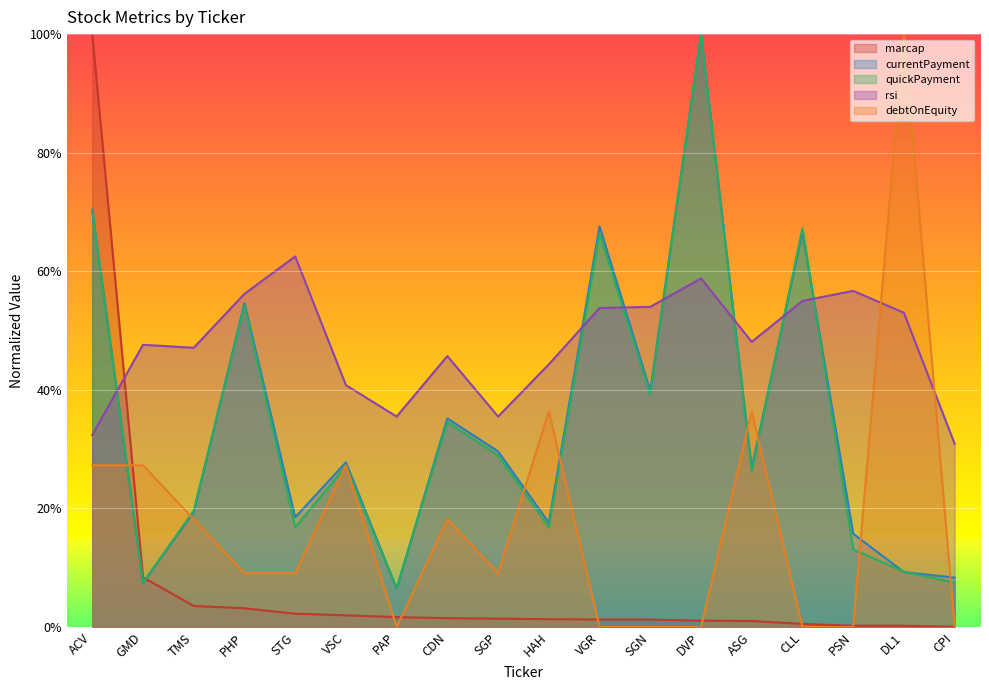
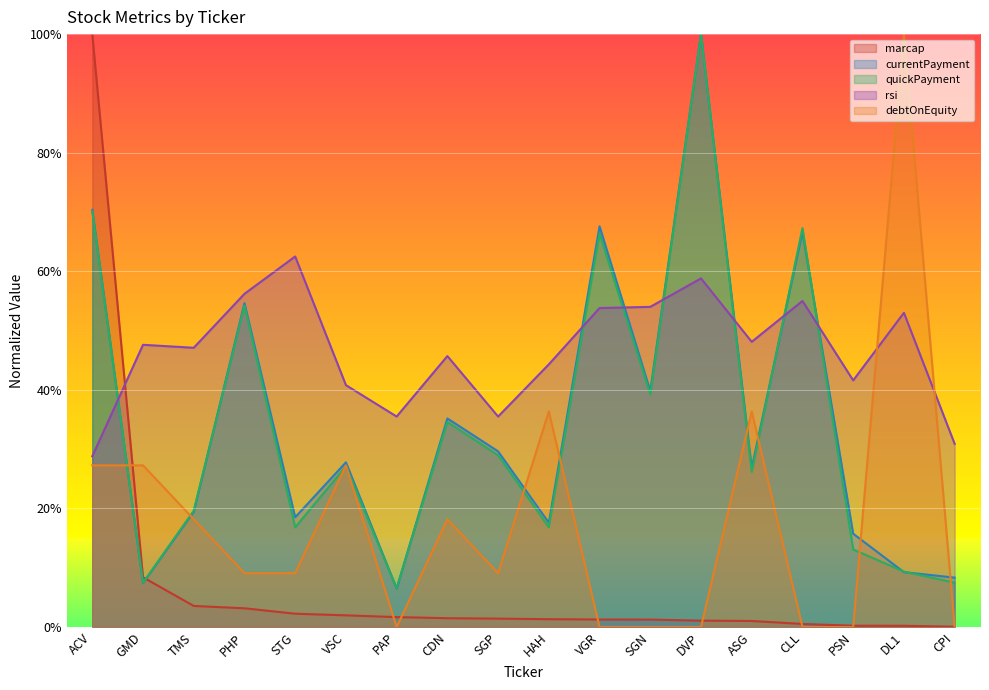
rsi, ACV: 32% -> 29%
rsi, PSN: 57% -> 42%
